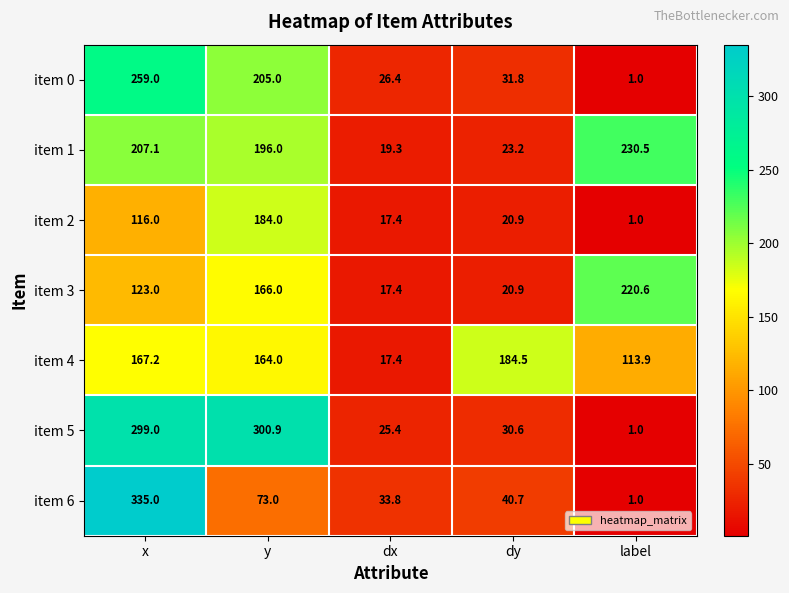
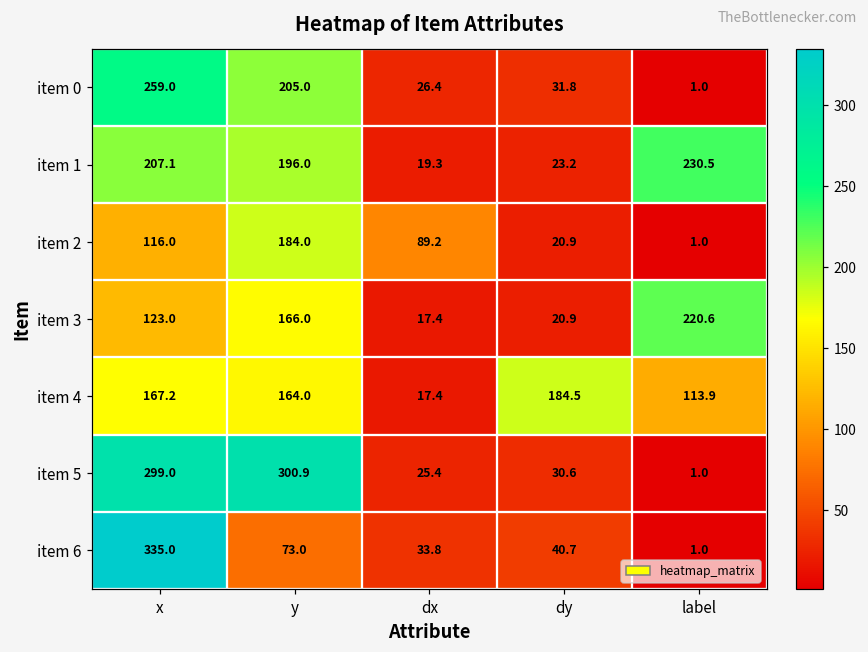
item 2, dx: 17.4 -> 89.2
